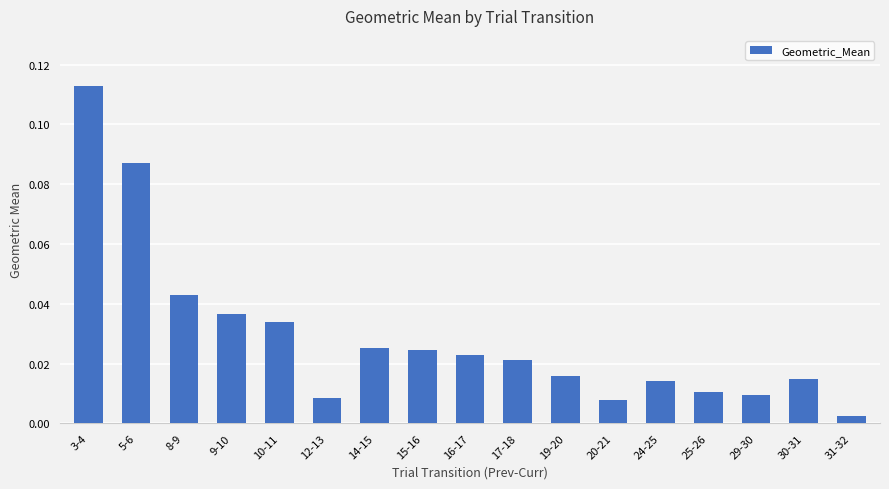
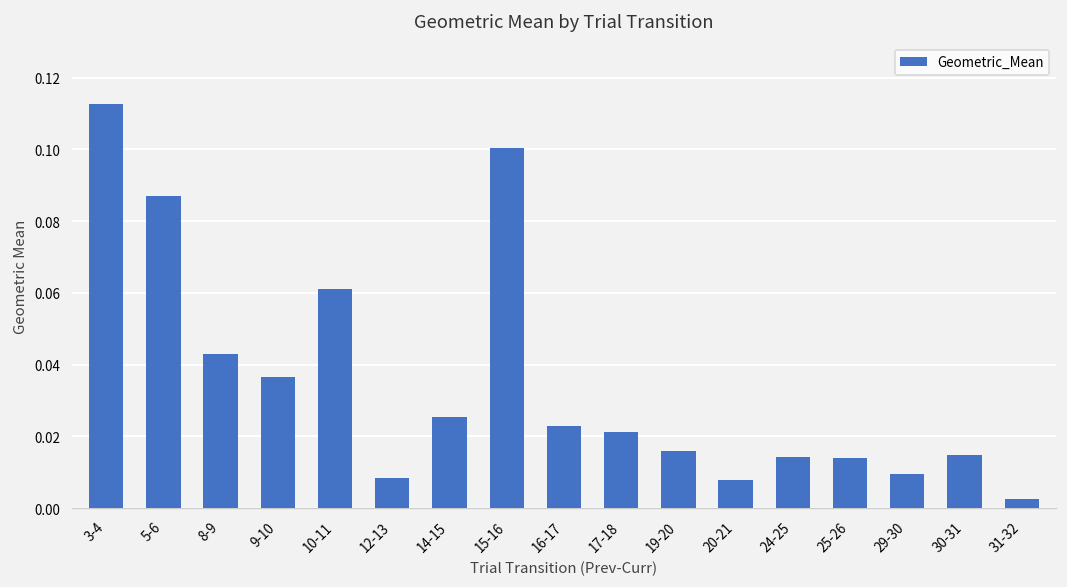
10-11: 0.034 -> 0.061
15-16: 0.024 -> 0.100
25-26: 0.010 -> 0.014
